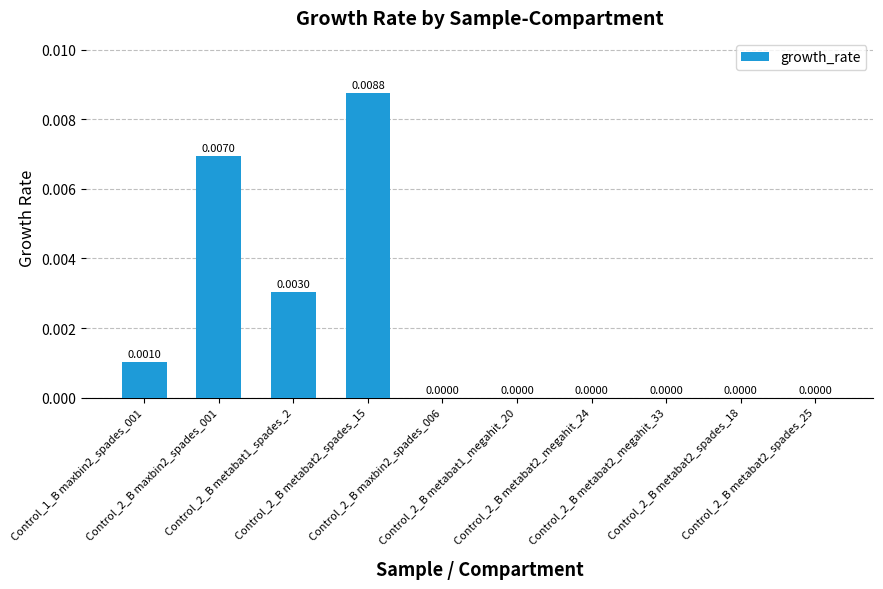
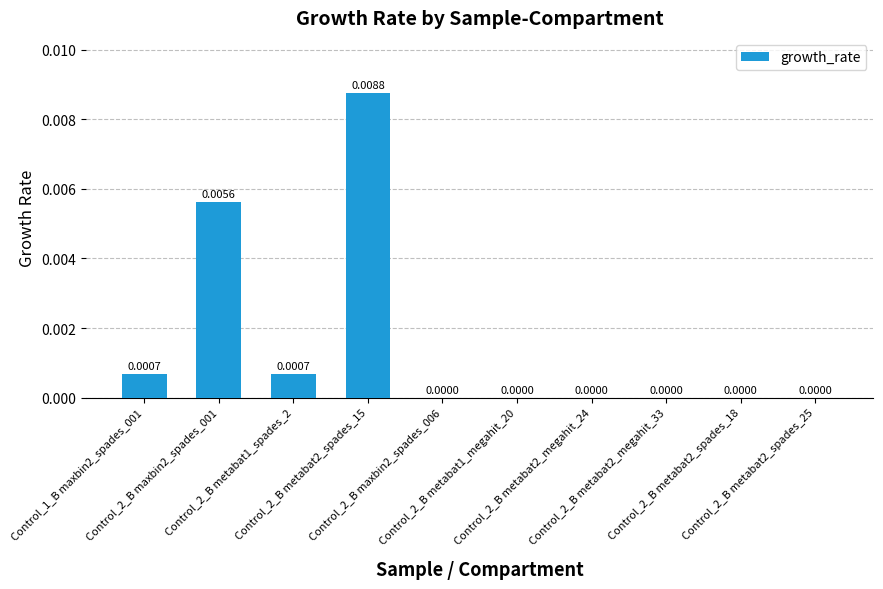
Control_1_B maxbin2_spades_001: 0.0010 -> 0.0007
Control_2_B maxbin2_spades_001: 0.0070 -> 0.0056
Control_2_B metabat1_spades_2: 0.0030 -> 0.0007
